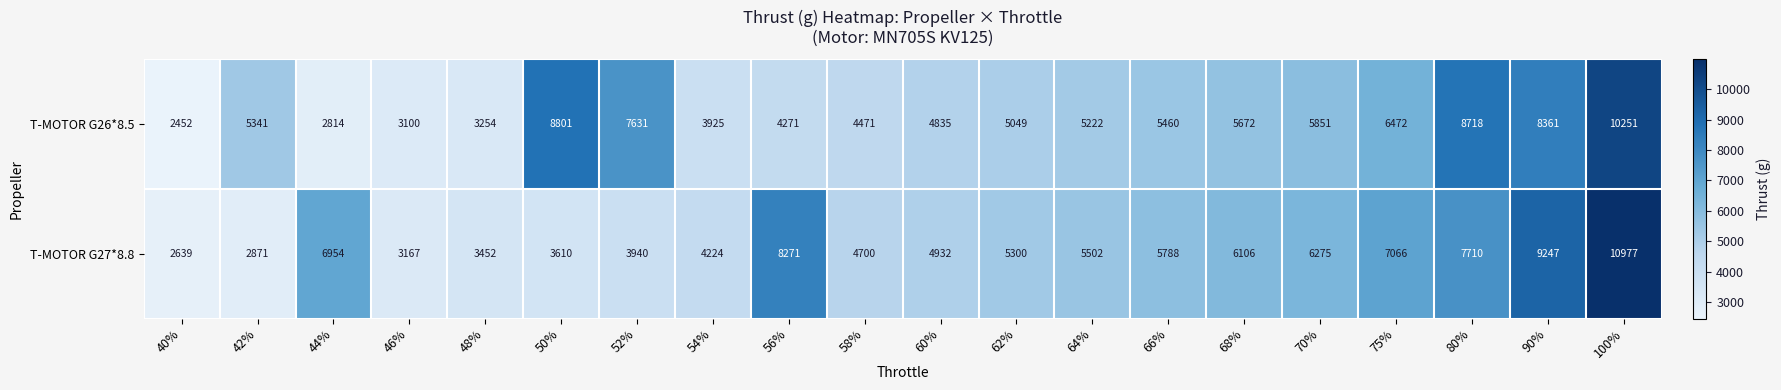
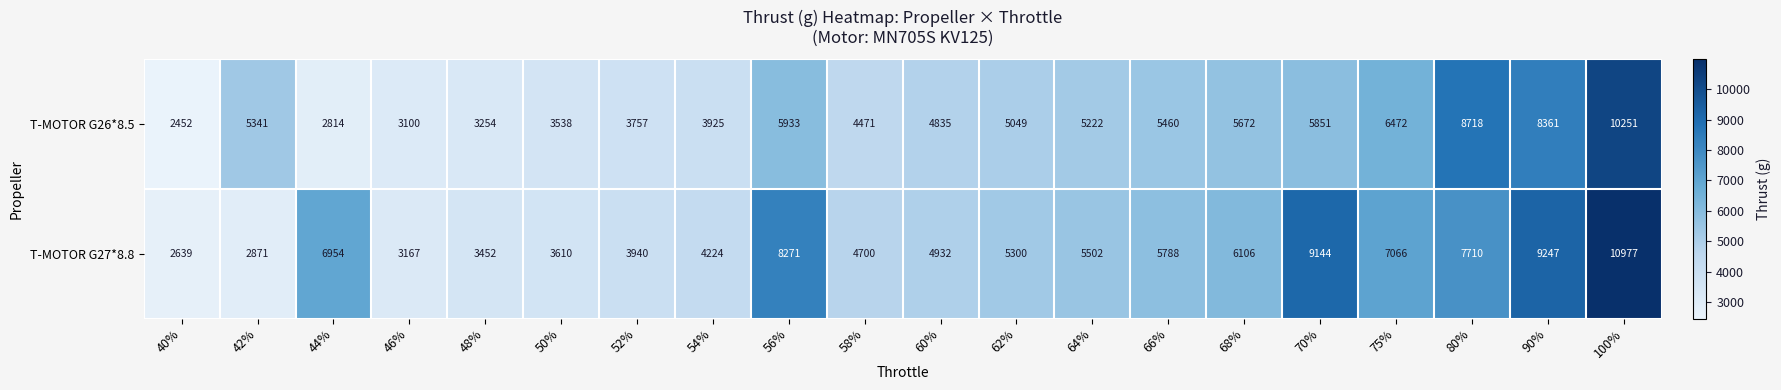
T-MOTOR G26*8.5, 50%: 8801 -> 3538
T-MOTOR G26*8.5, 52%: 7631 -> 3757
T-MOTOR G26*8.5, 56%: 4271 -> 5933
T-MOTOR G27*8.8, 70%: 6275 -> 9144
